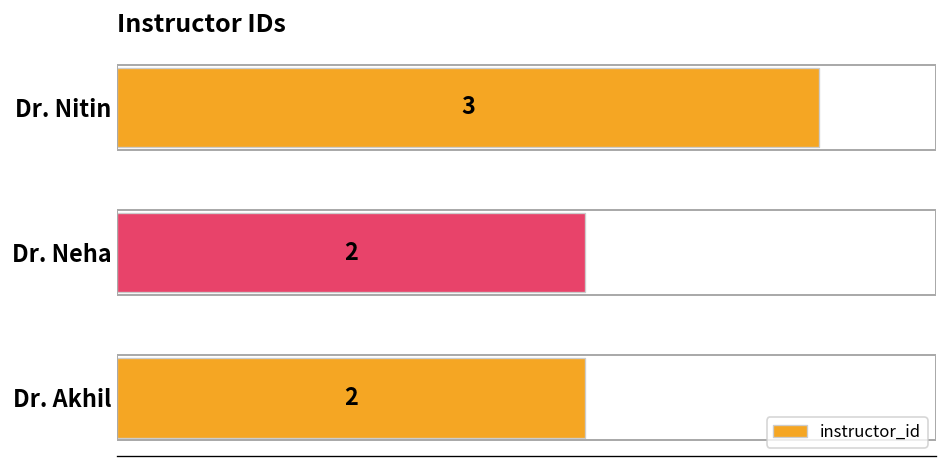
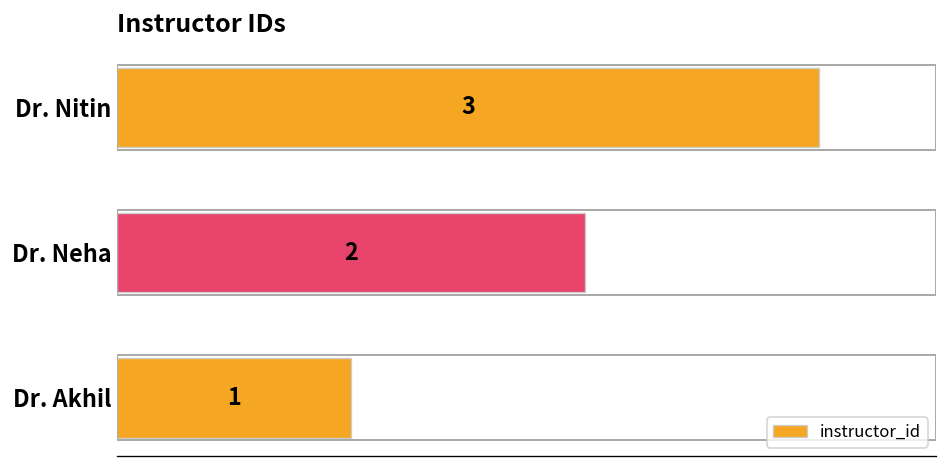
Dr. Akhil: 2 -> 1
